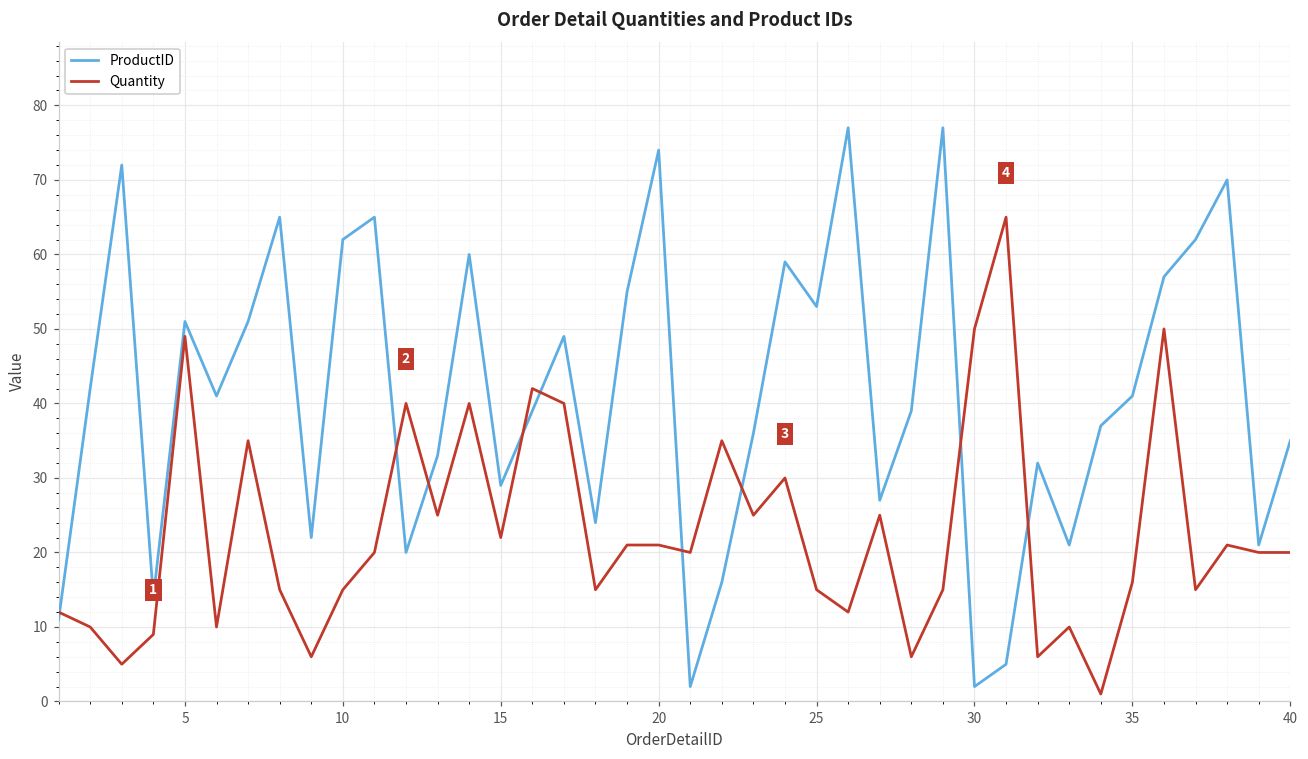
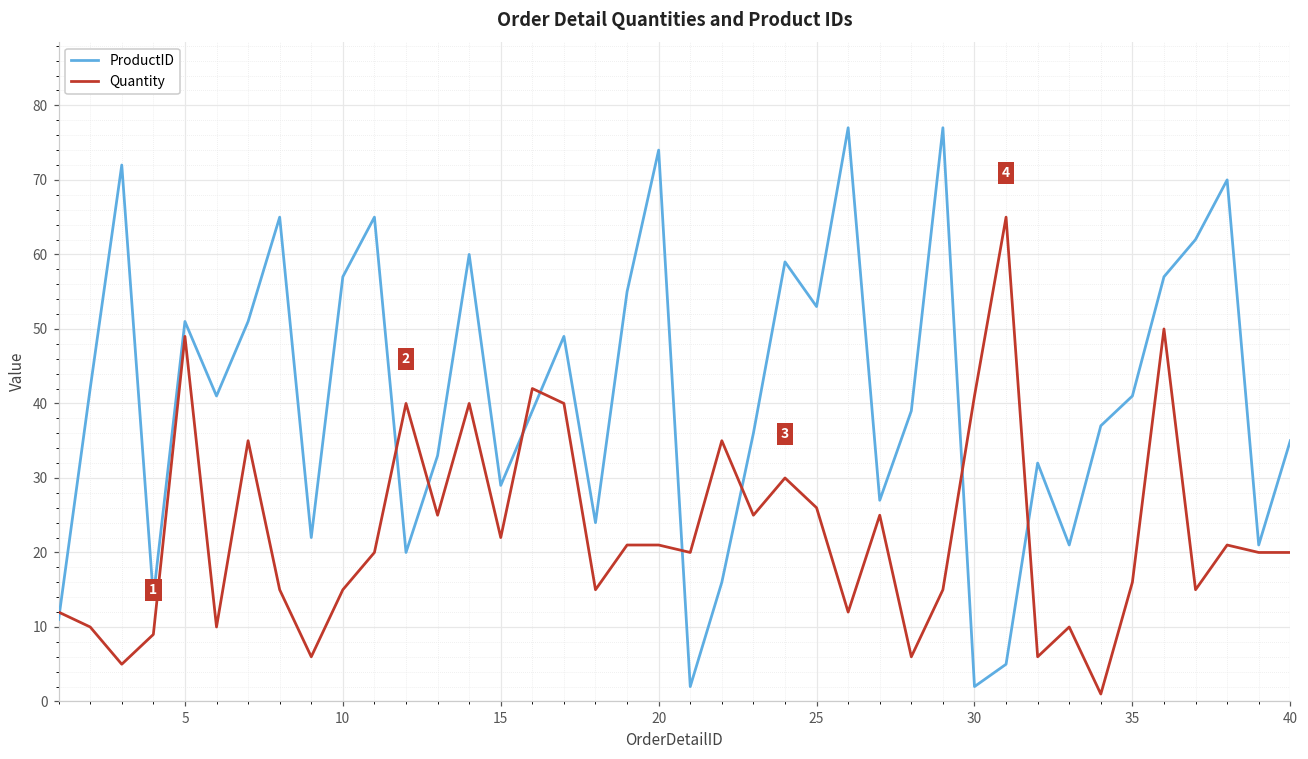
ProductID, 10: 62 -> 57
Quantity, 25: 15 -> 26
Quantity, 30: 50 -> 41
